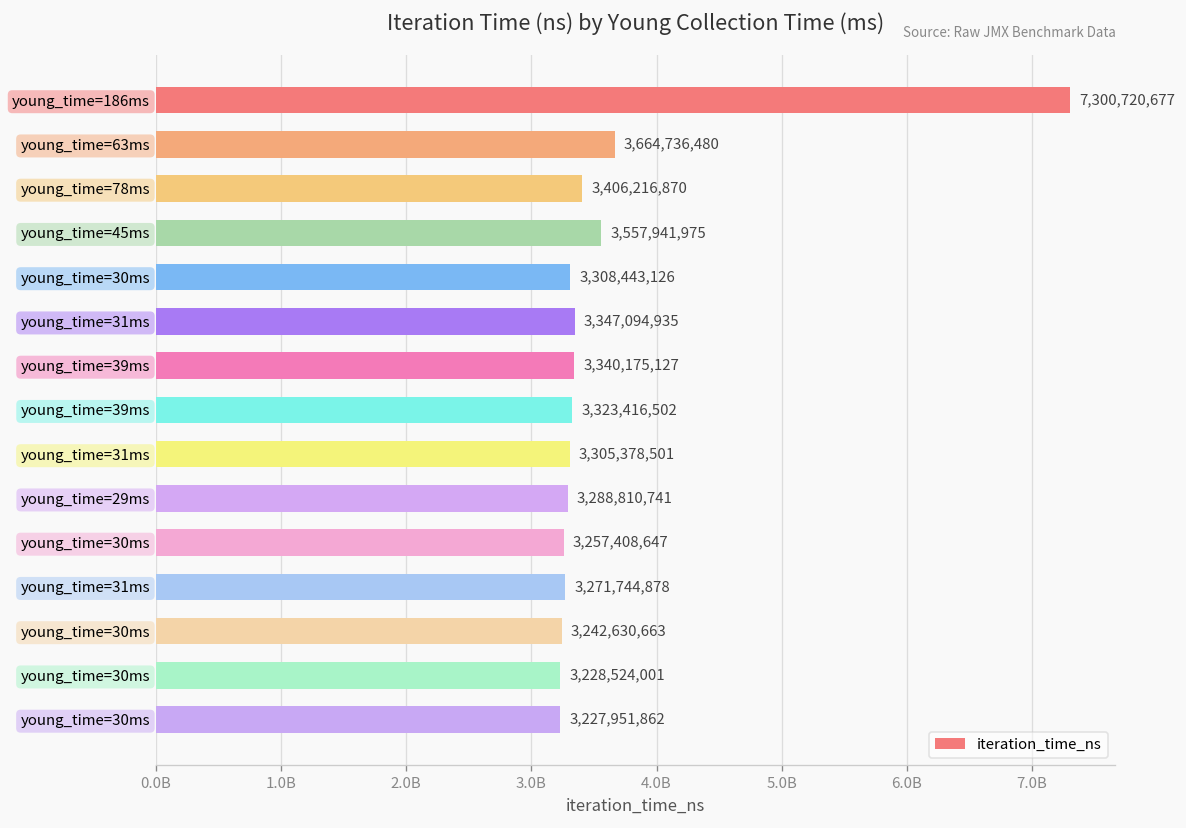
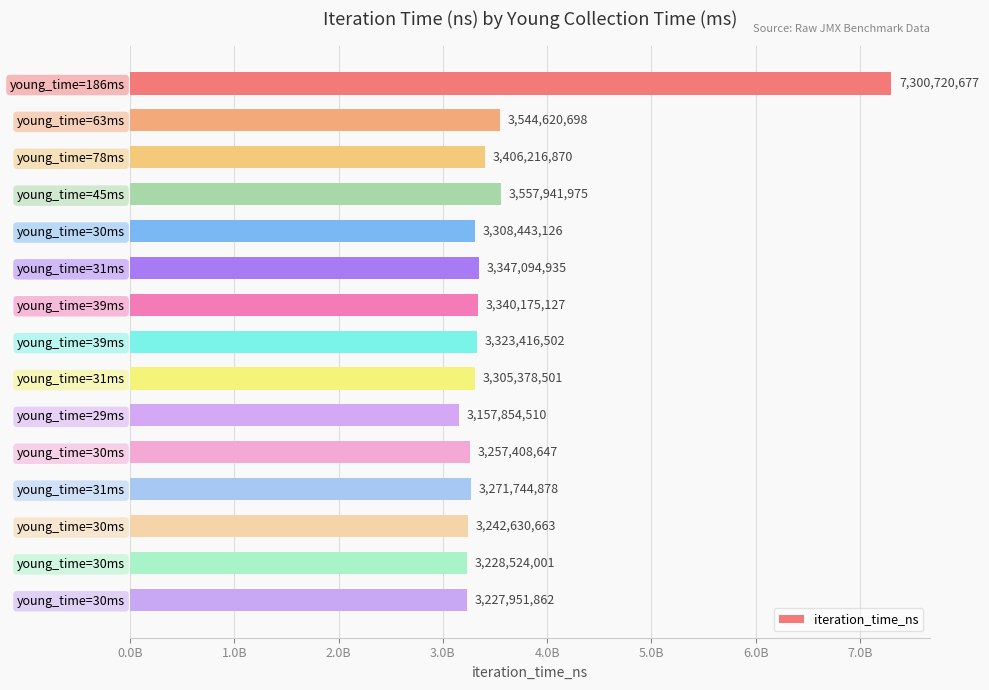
young_time=63ms: 3,664,736,480 -> 3,544,620,698
young_time=29ms: 3,288,810,741 -> 3,157,854,510
